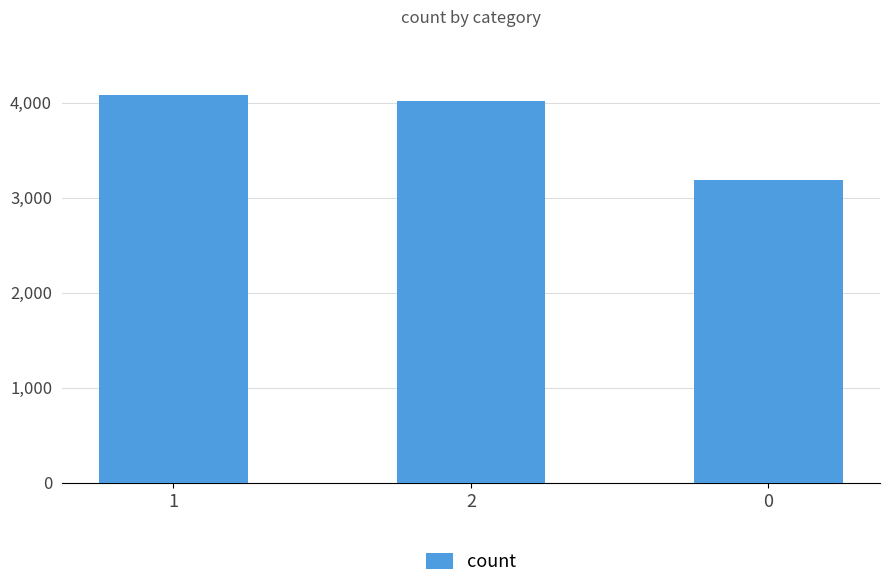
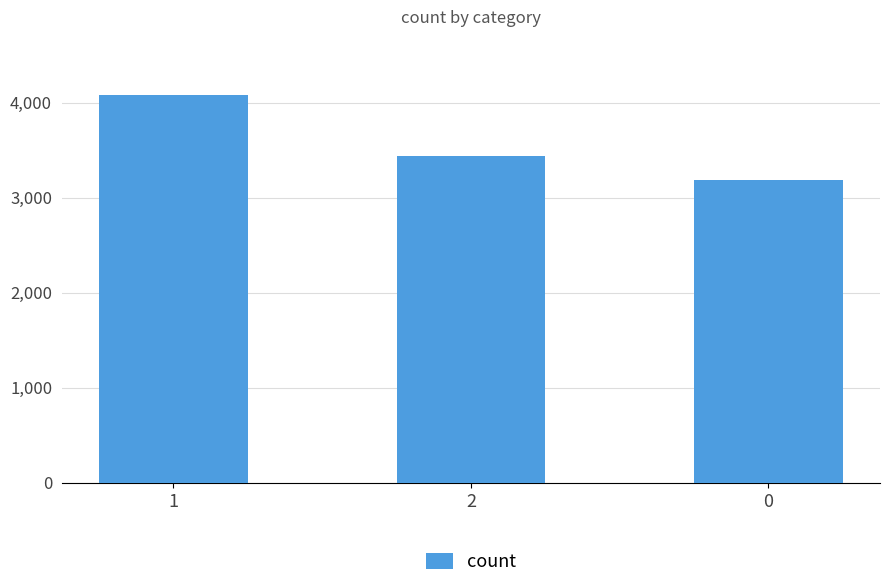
2: 4,000 -> 3,400
